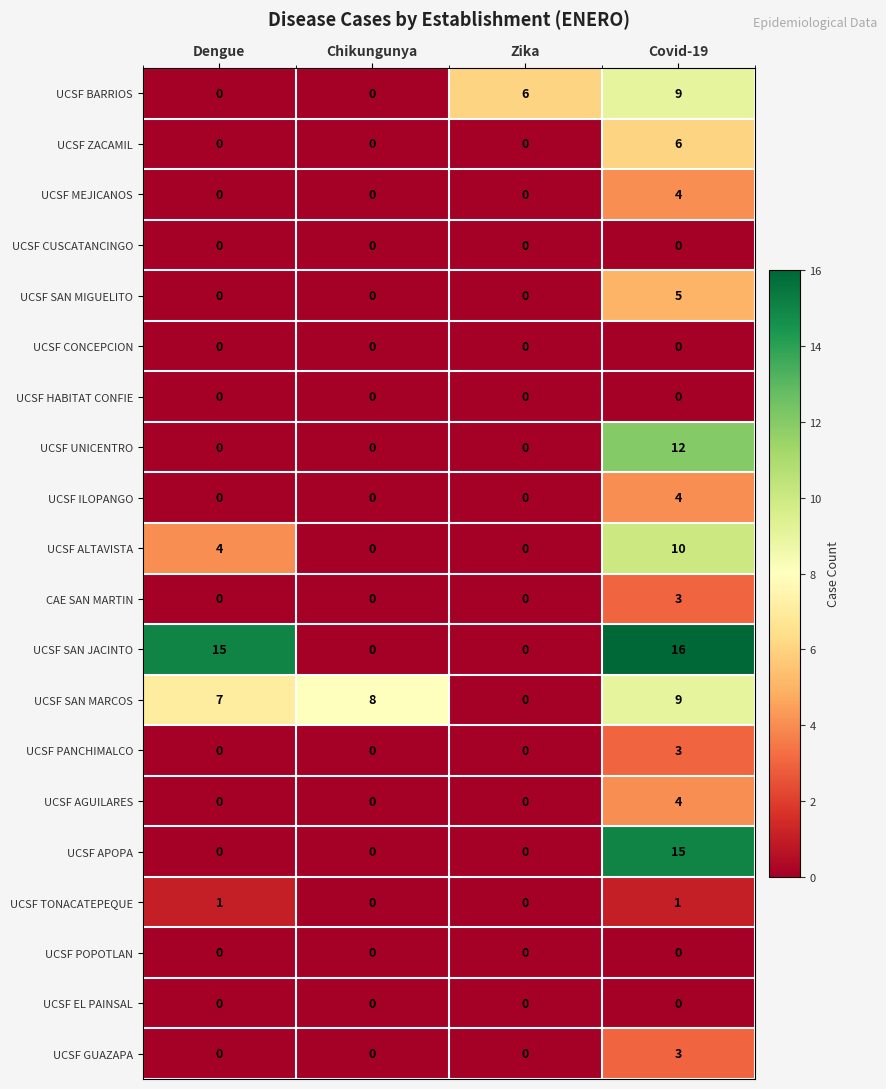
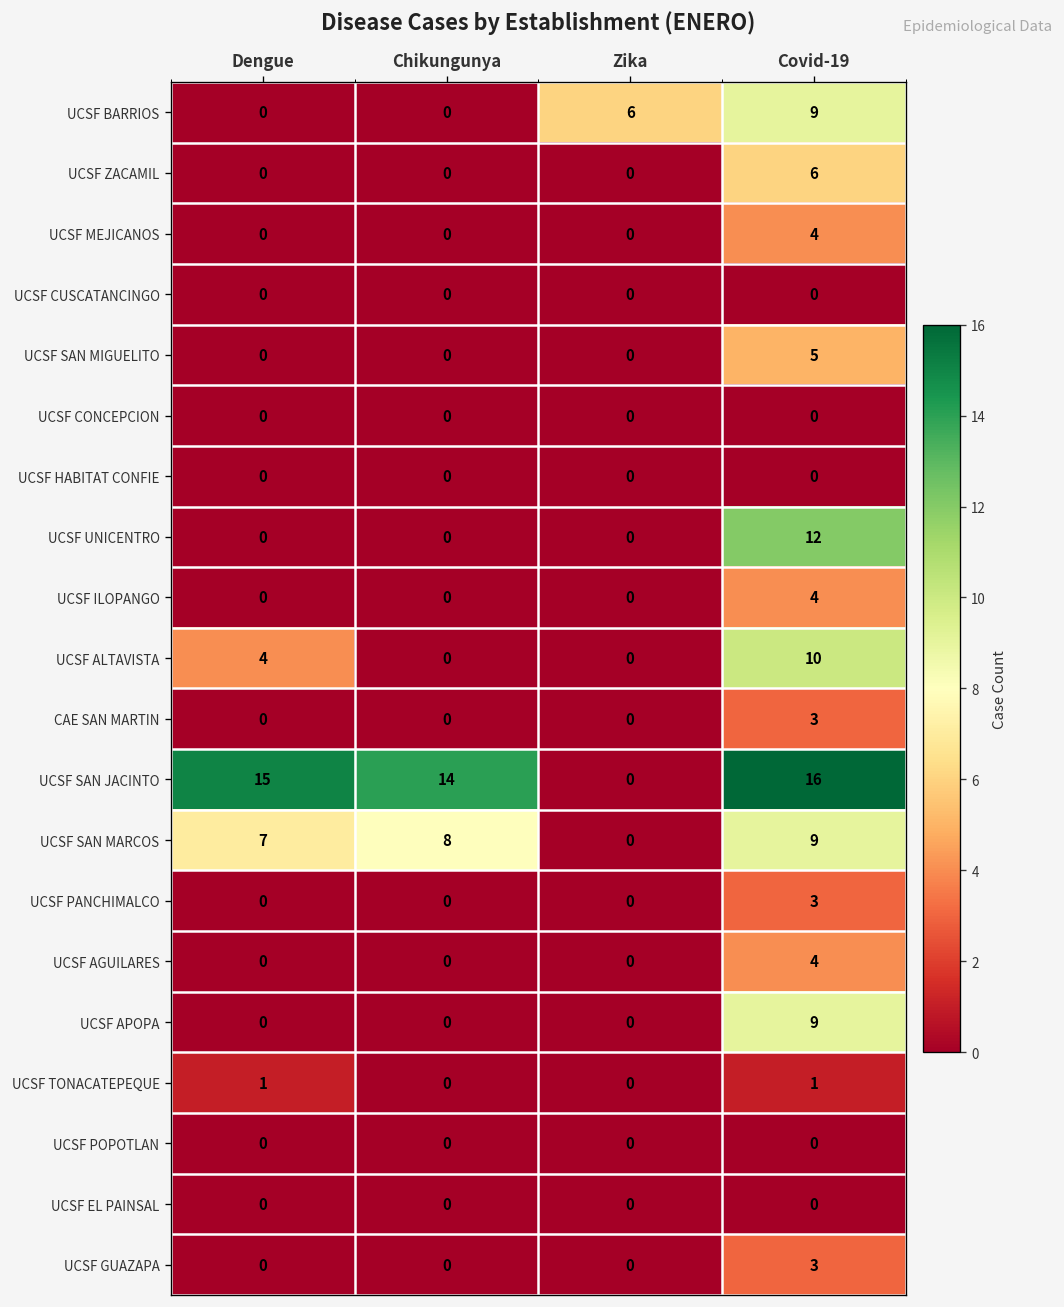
UCSF SAN JACINTO, Chikungunya: 0 -> 14
UCSF APOPA, Covid-19: 15 -> 9
